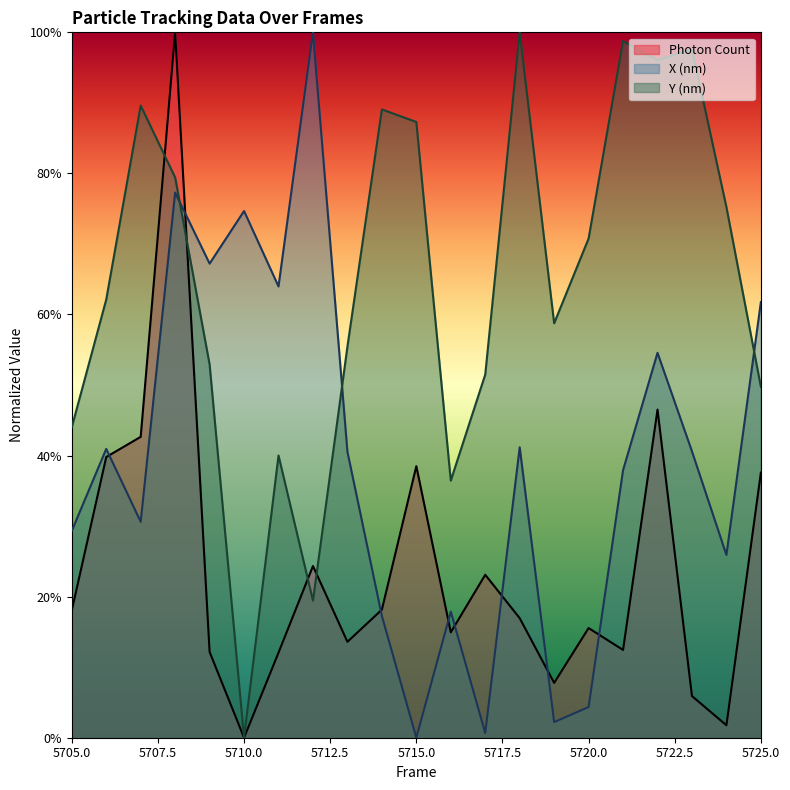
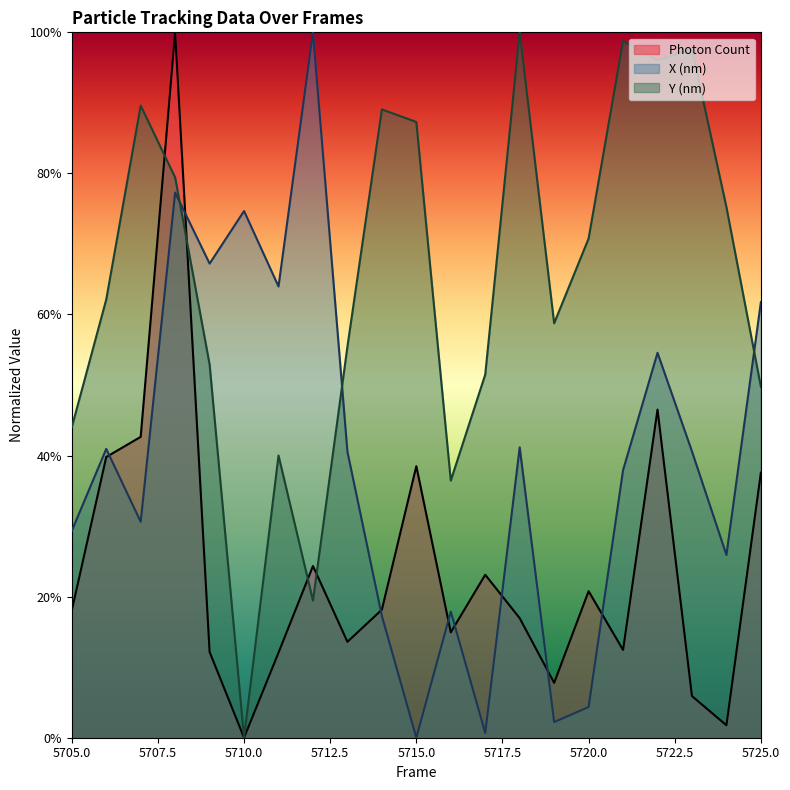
Photon Count, 5720.0: 16% -> 21%
